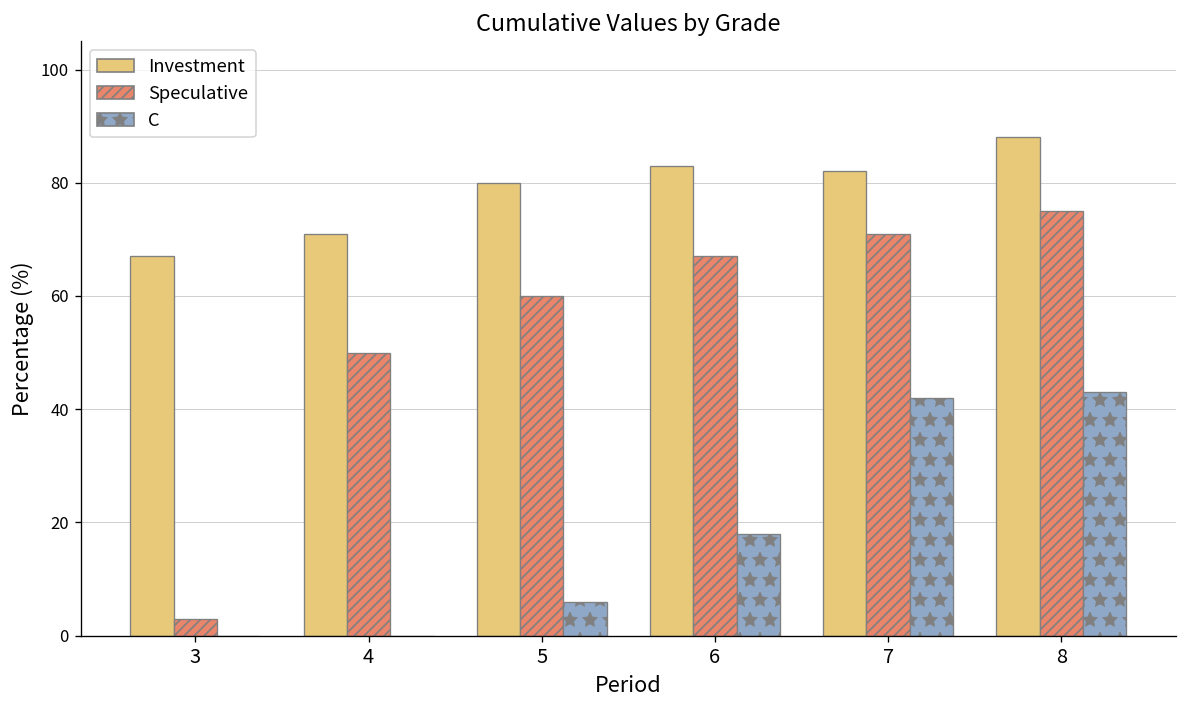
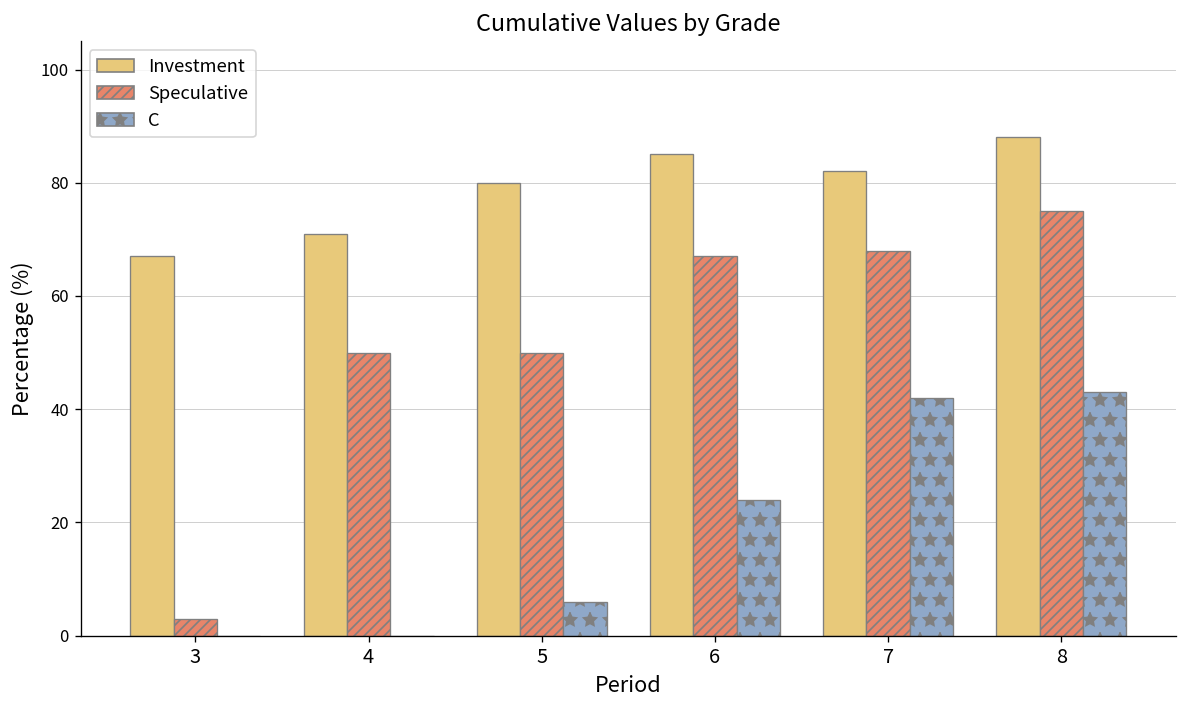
Speculative, 5: 60 -> 50
Investment, 6: 83 -> 85
C, 6: 18 -> 24
Speculative, 7: 71 -> 68
